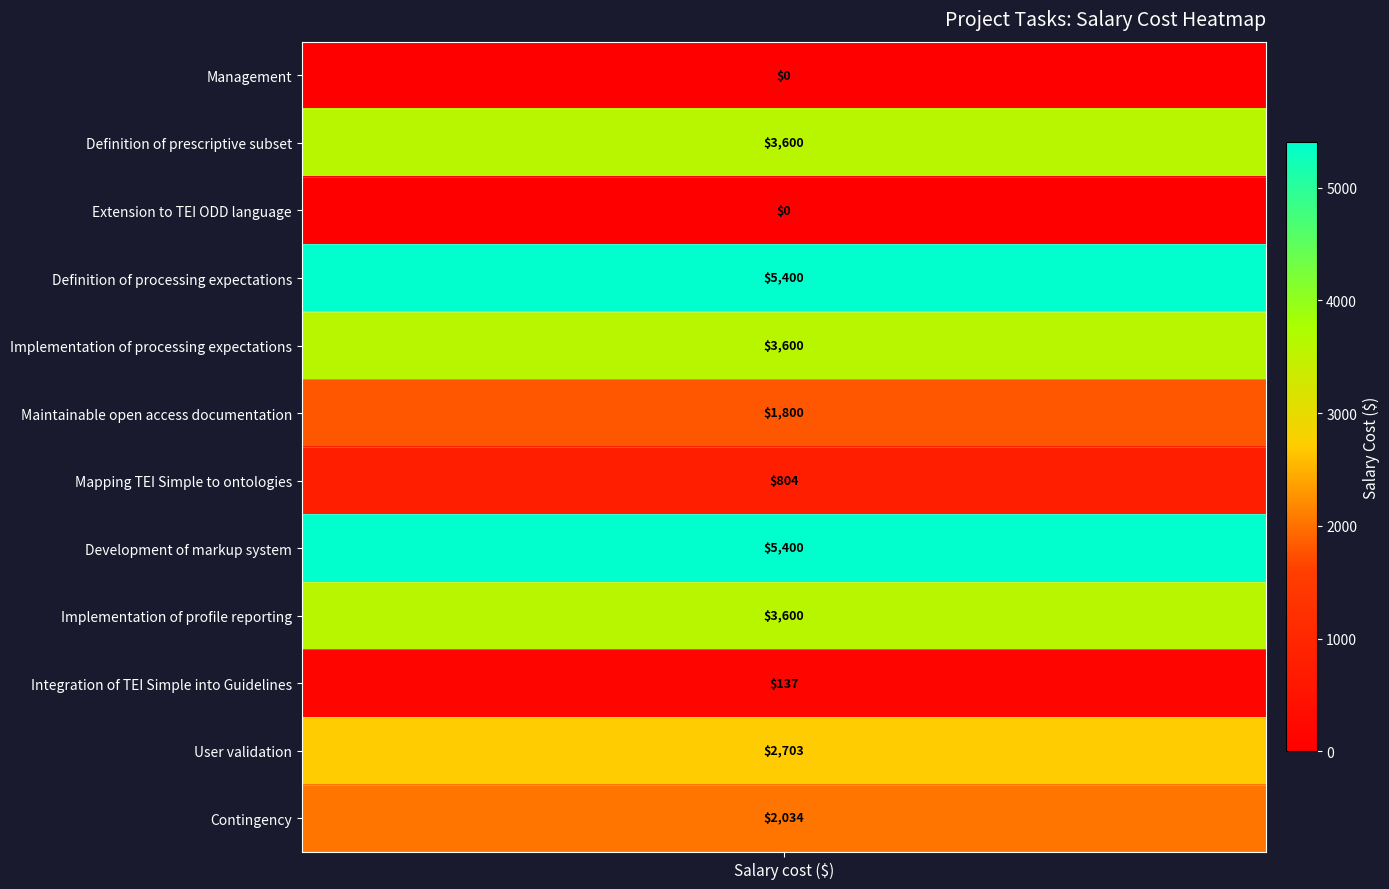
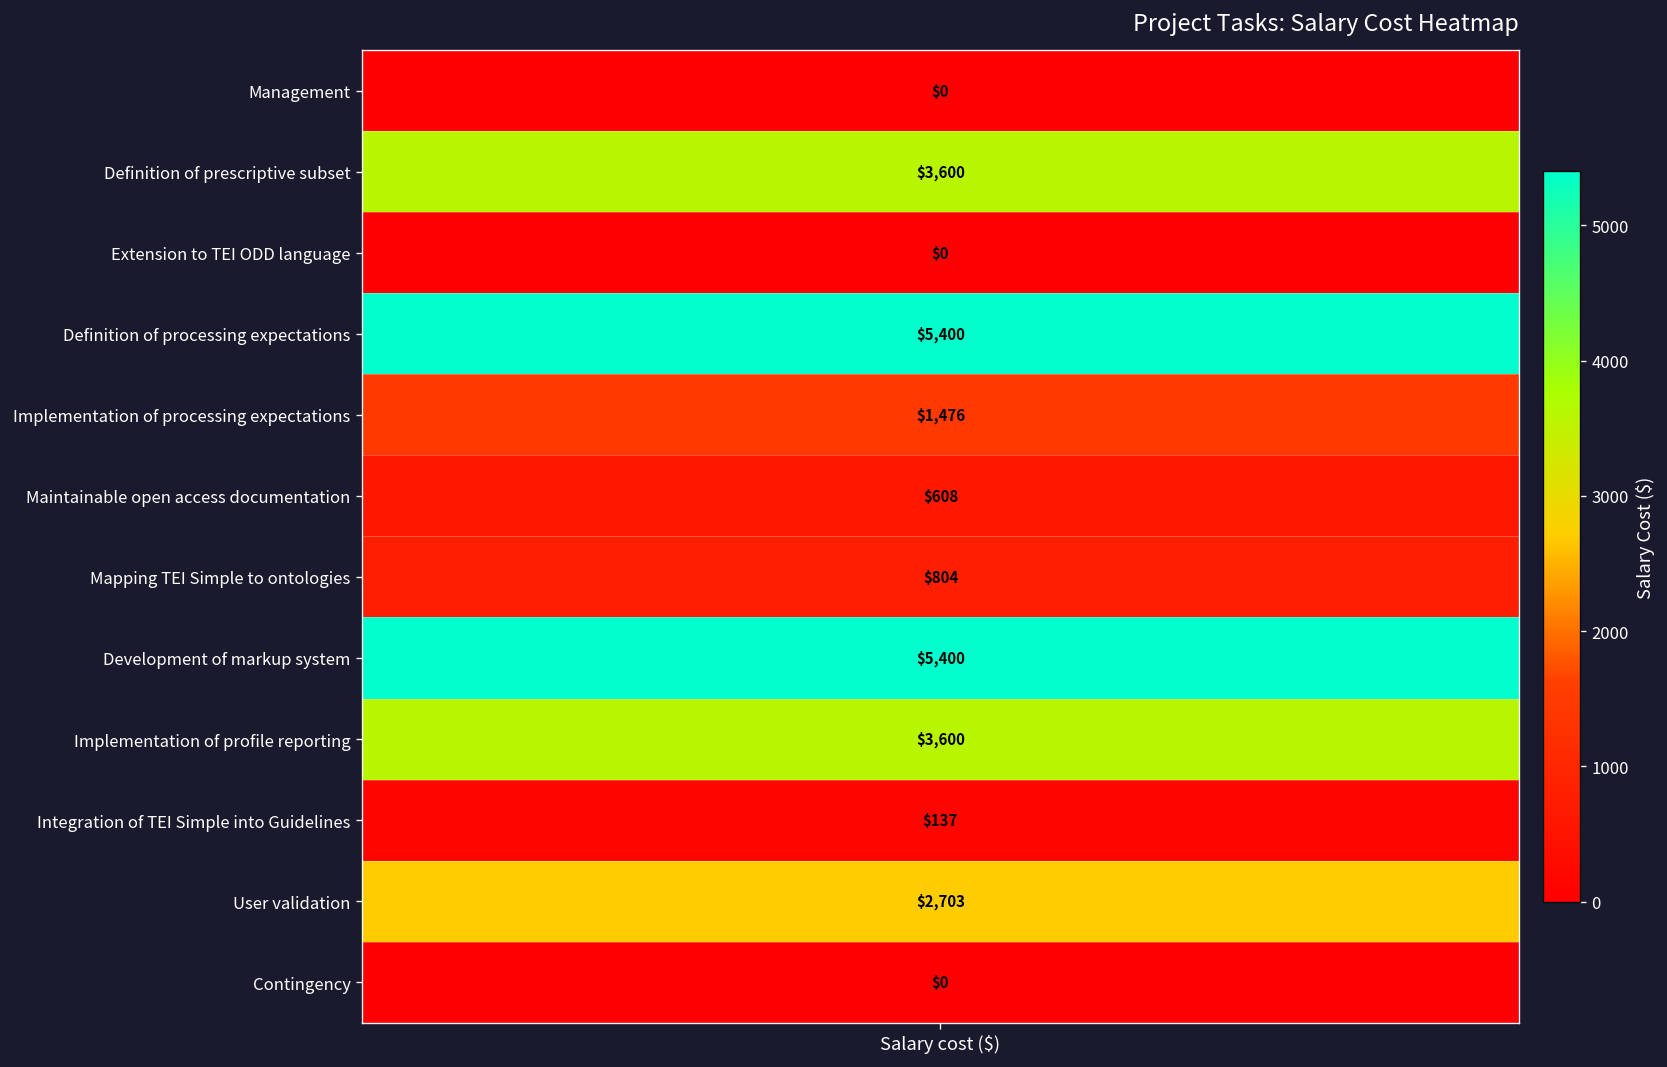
Implementation of processing expectations, Salary cost ($): $3,600 -> $1,476
Maintainable open access documentation, Salary cost ($): $1,800 -> $608
Contingency, Salary cost ($): $2,034 -> $0
